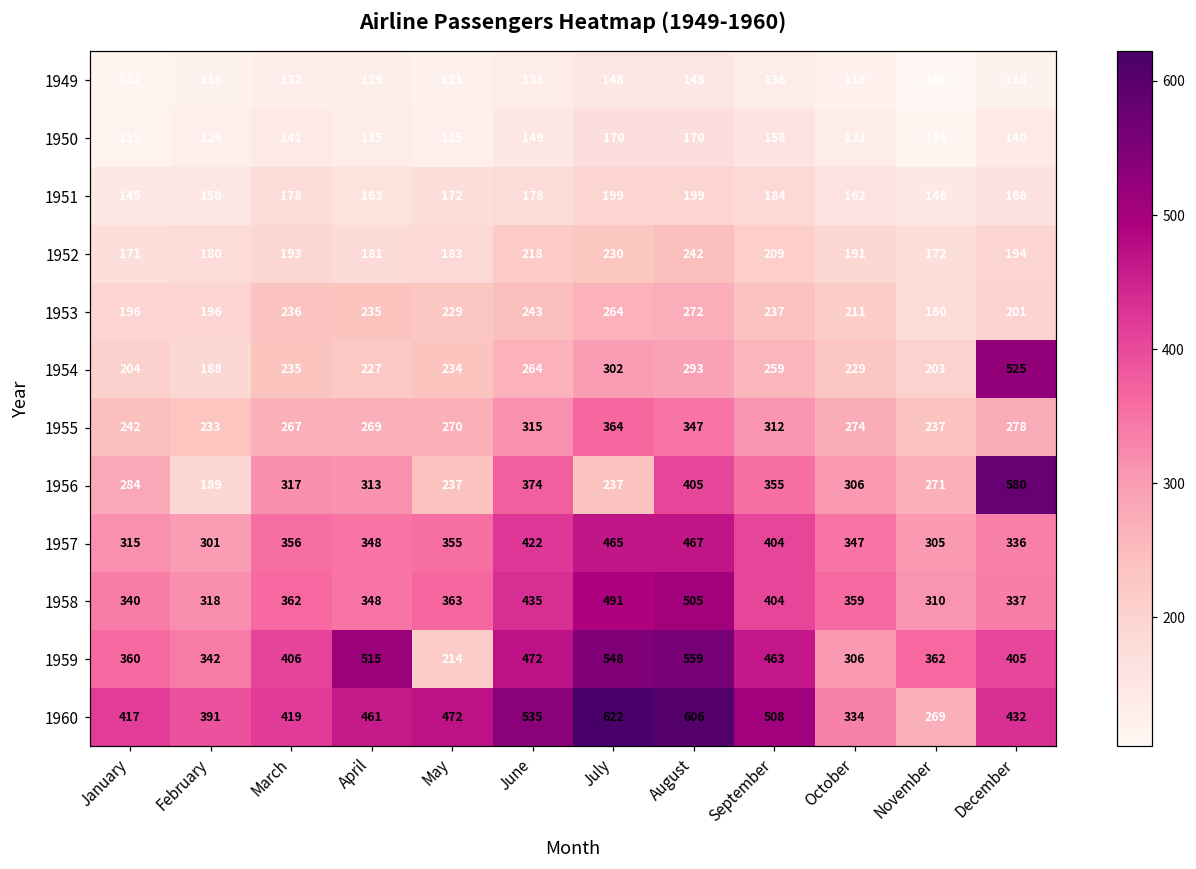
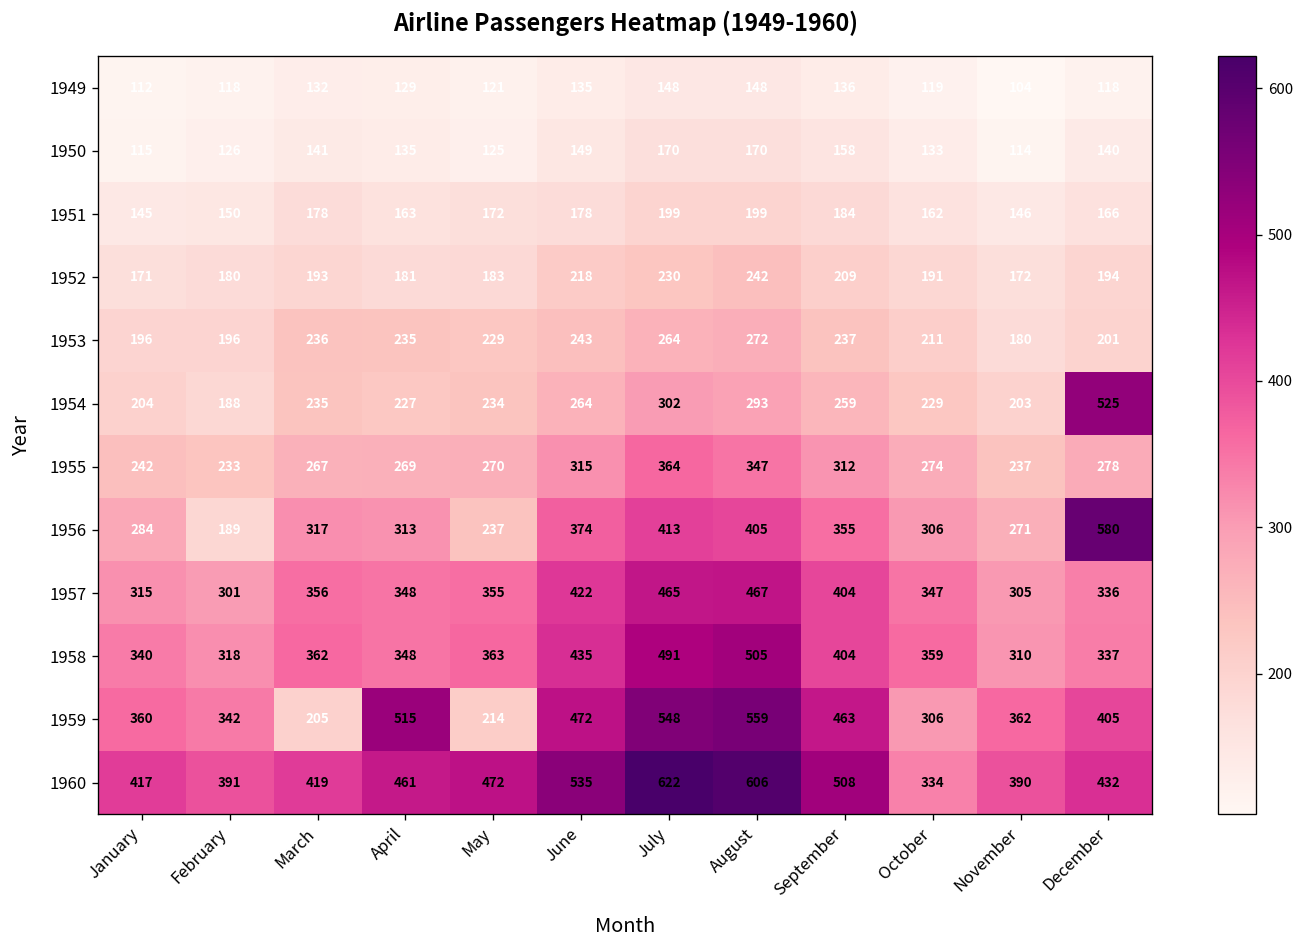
1956, July: 237 -> 413
1959, March: 406 -> 205
1960, November: 269 -> 390
